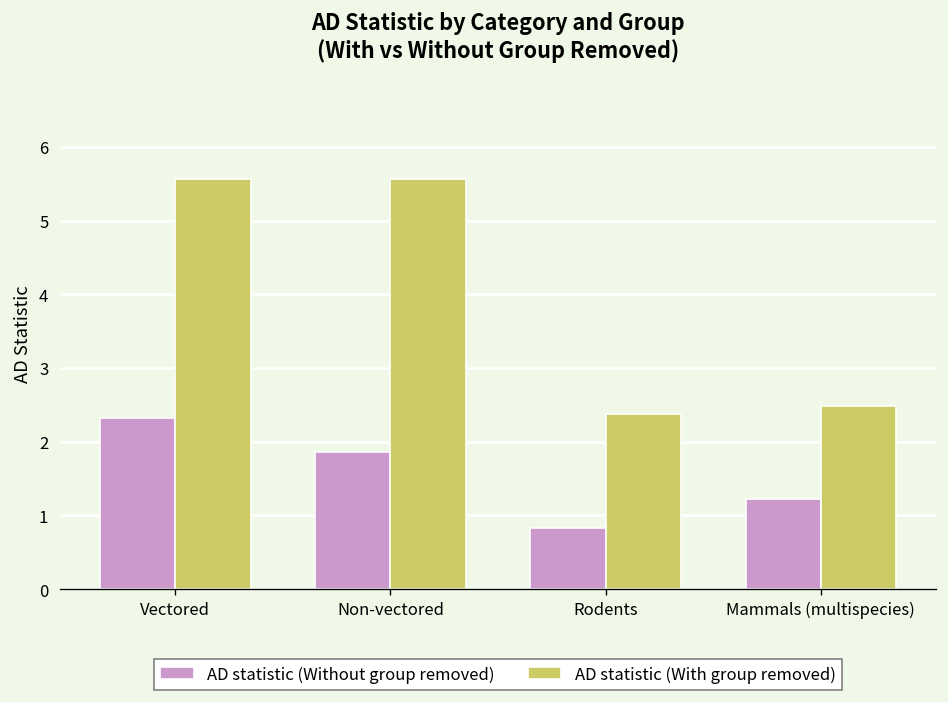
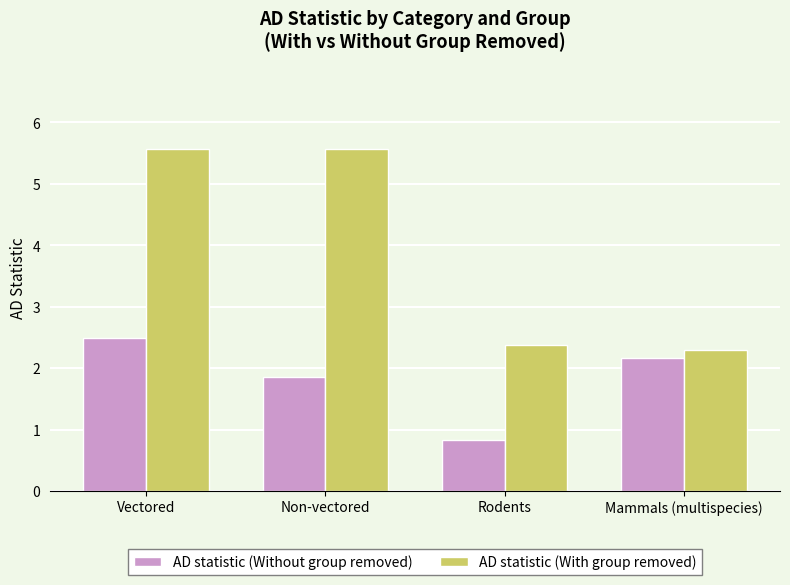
AD statistic (Without group removed), Vectored: 2.3 -> 2.5
AD statistic (Without group removed), Mammals (multispecies): 1.2 -> 2.2
AD statistic (With group removed), Mammals (multispecies): 2.5 -> 2.3
